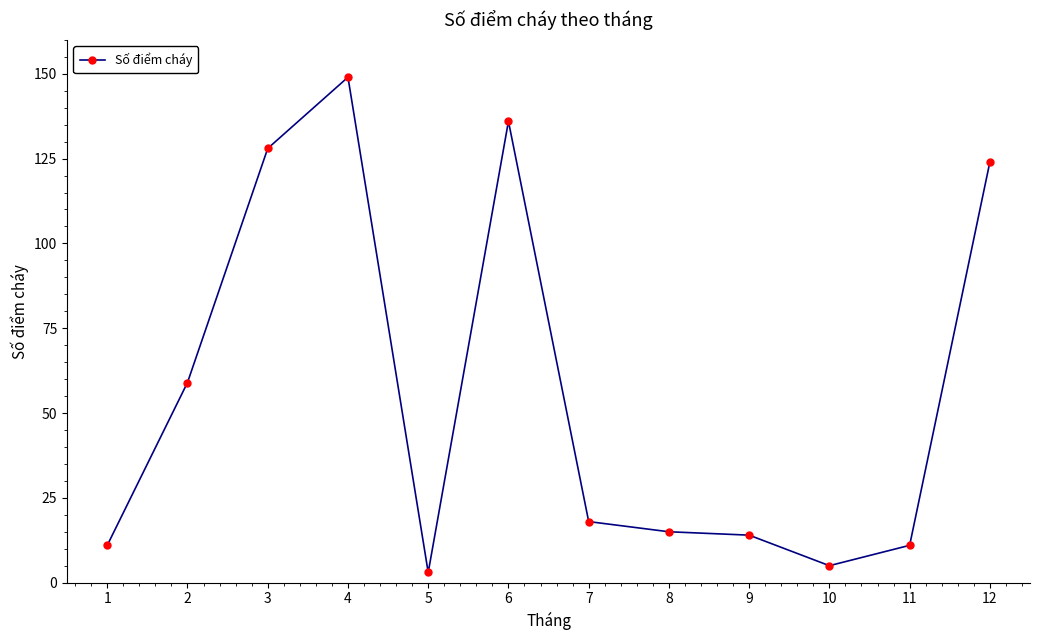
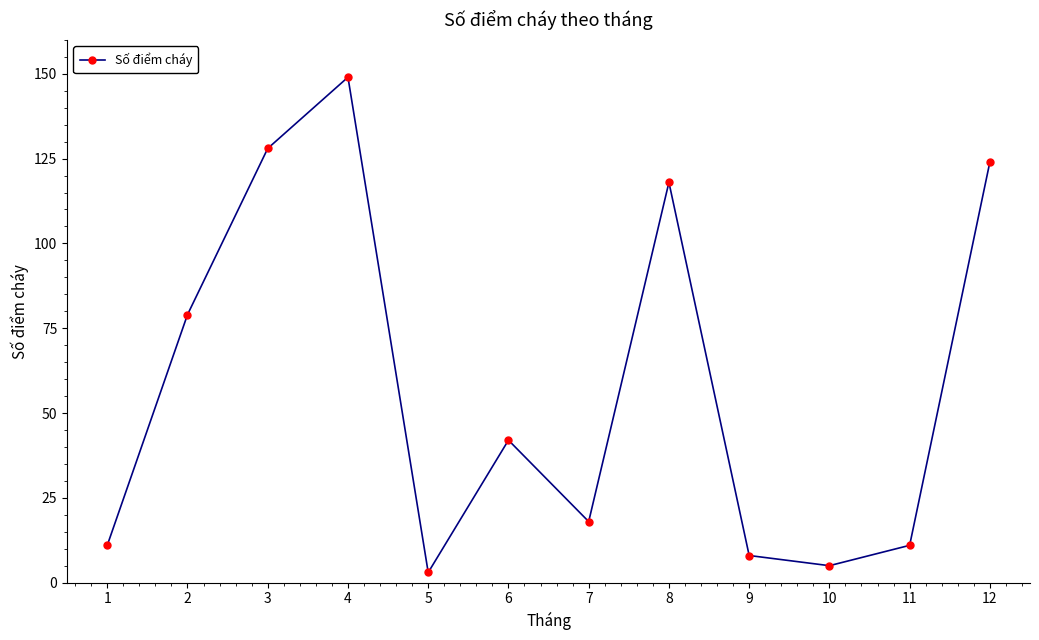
2: 59 -> 79
6: 136 -> 42
8: 15 -> 118
9: 14 -> 8
